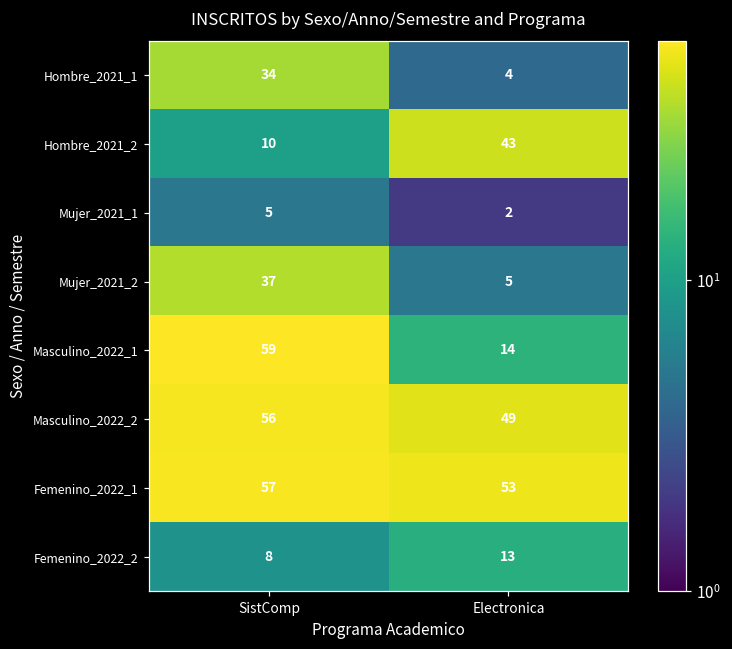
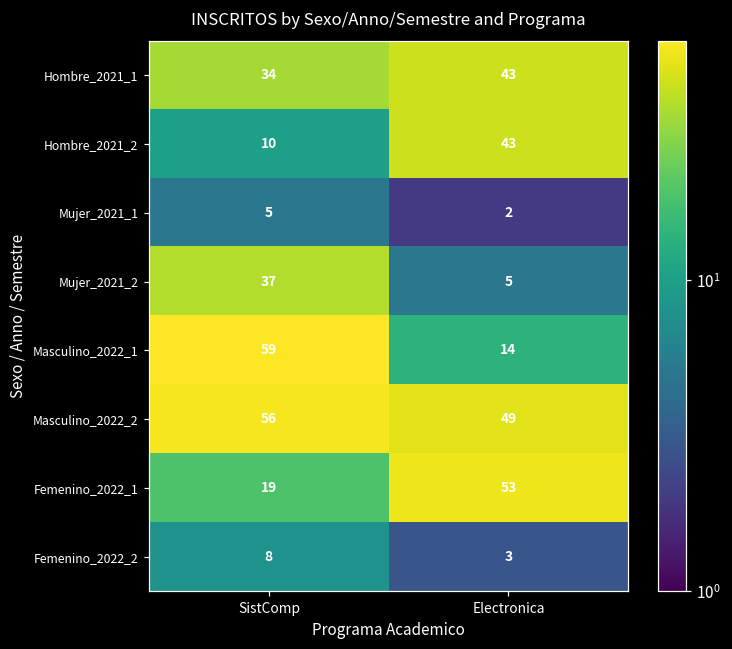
Hombre_2021_1, Electronica: 4 -> 43
Femenino_2022_1, SistComp: 57 -> 19
Femenino_2022_2, Electronica: 13 -> 3
